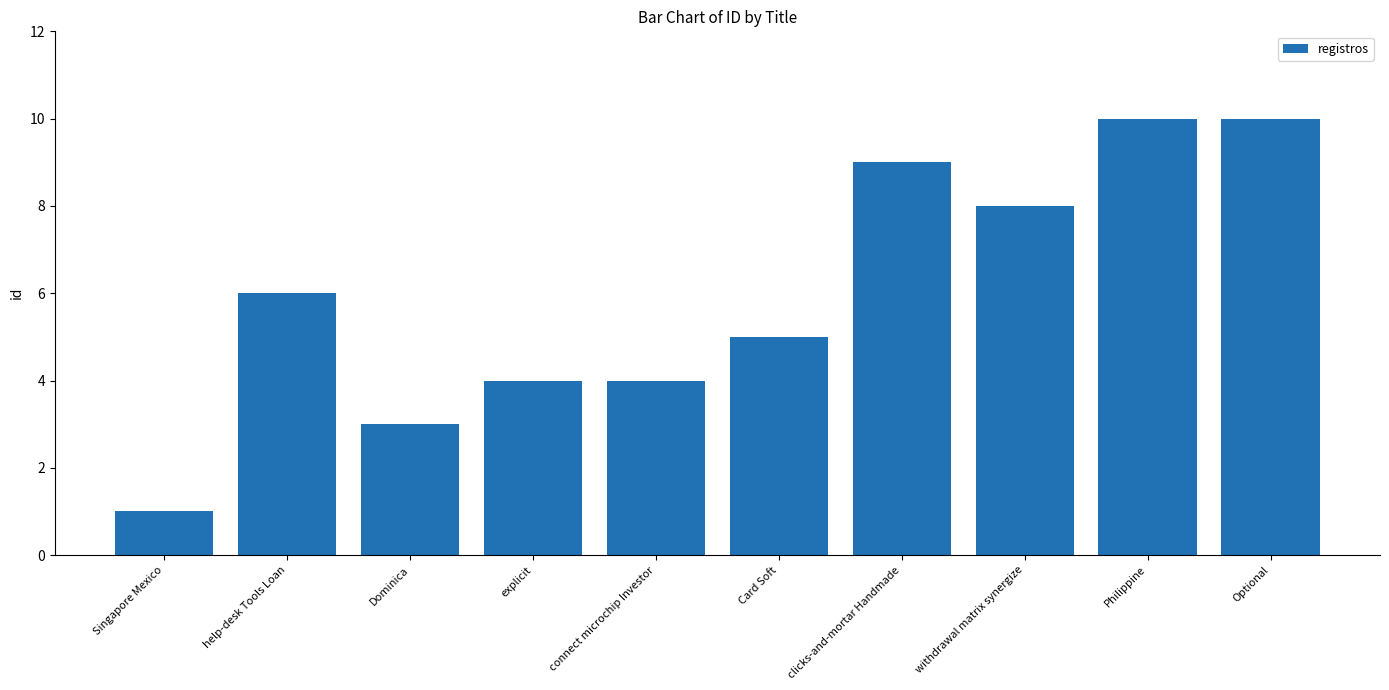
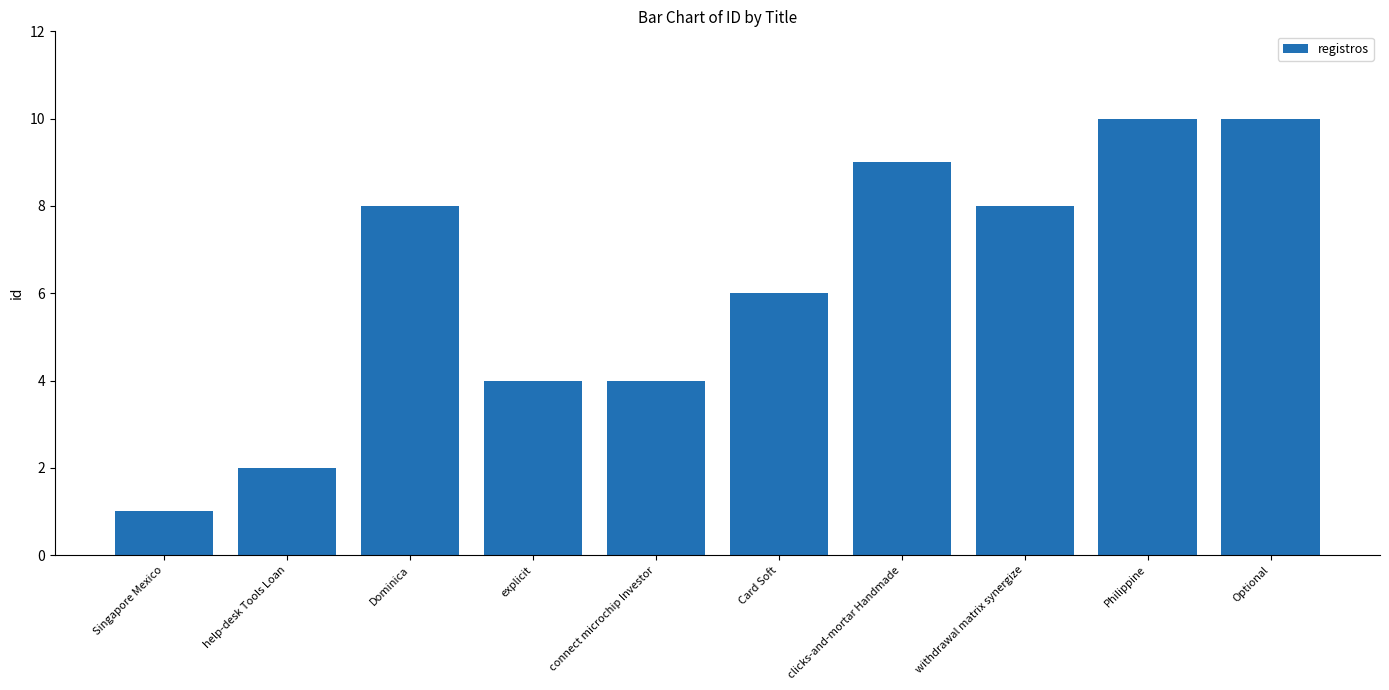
help-desk Tools Loan: 6 -> 2
Dominica: 3 -> 8
Card Soft: 5 -> 6
